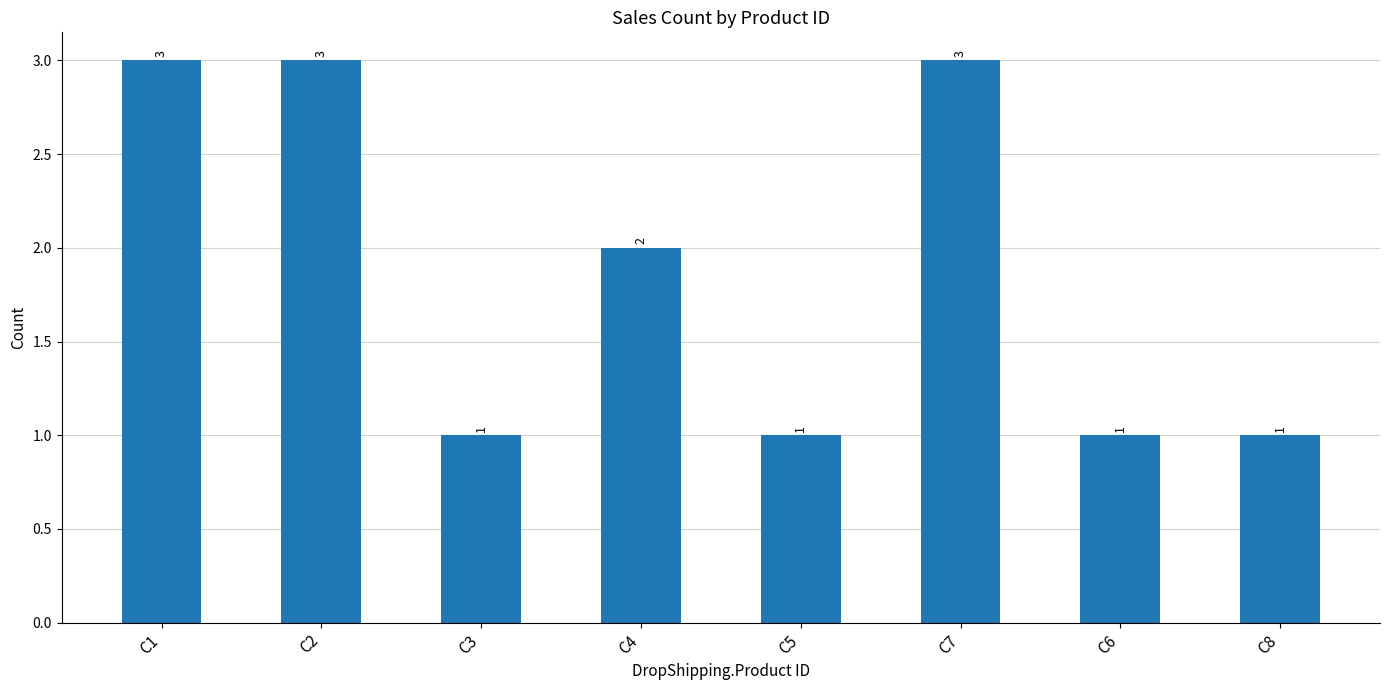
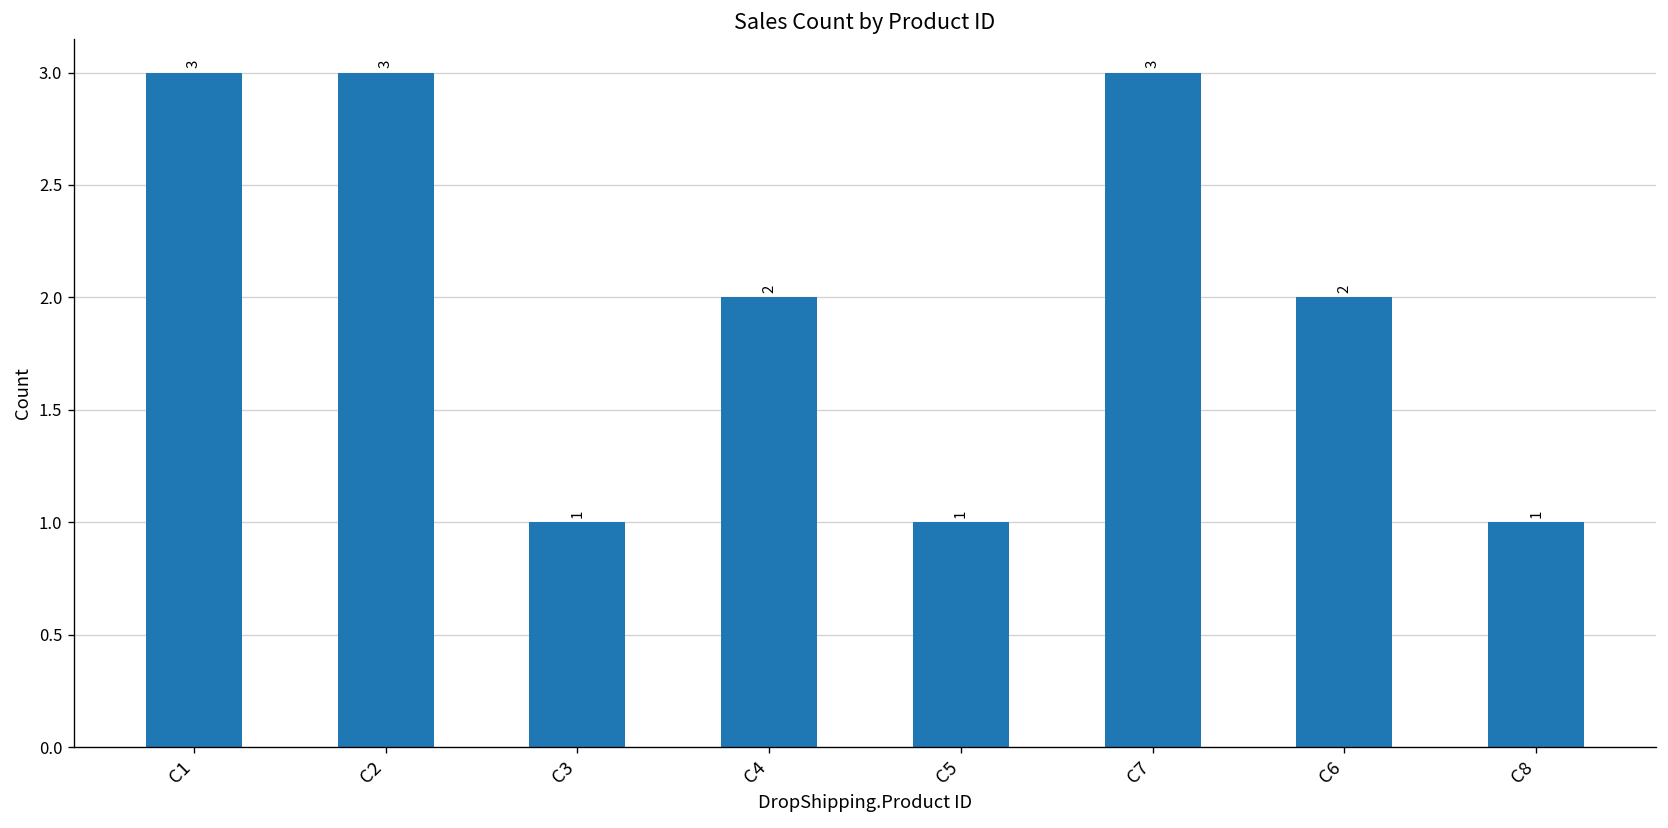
C6: 1 -> 2
